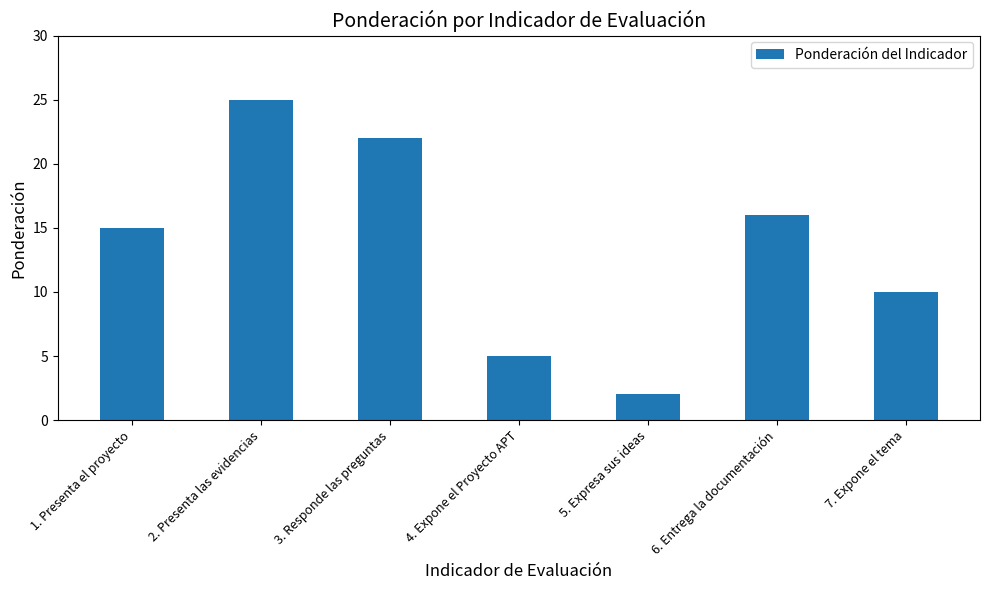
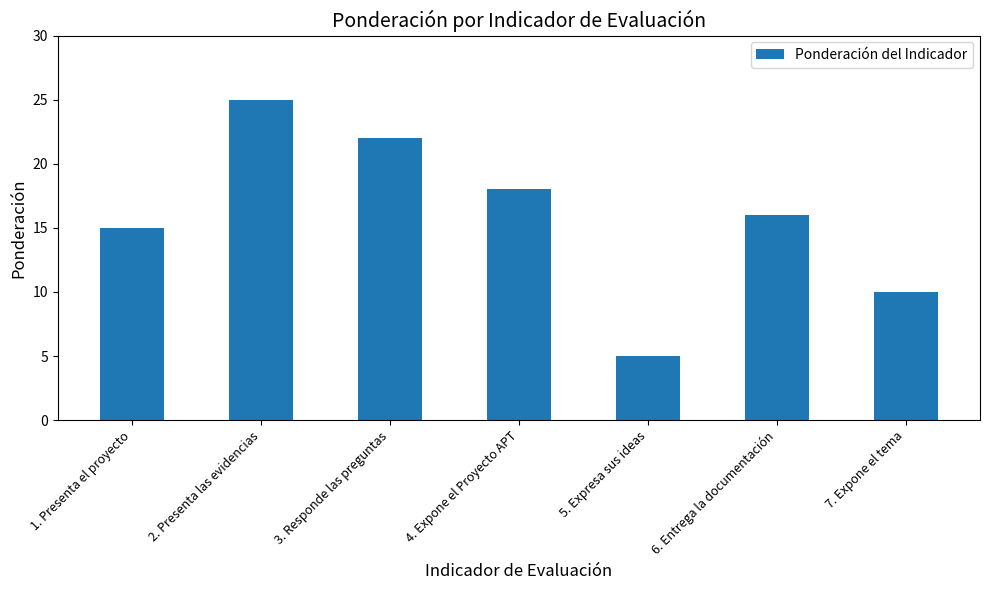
4. Expone el Proyecto APT: 5 -> 18
5. Expresa sus ideas: 2 -> 5
